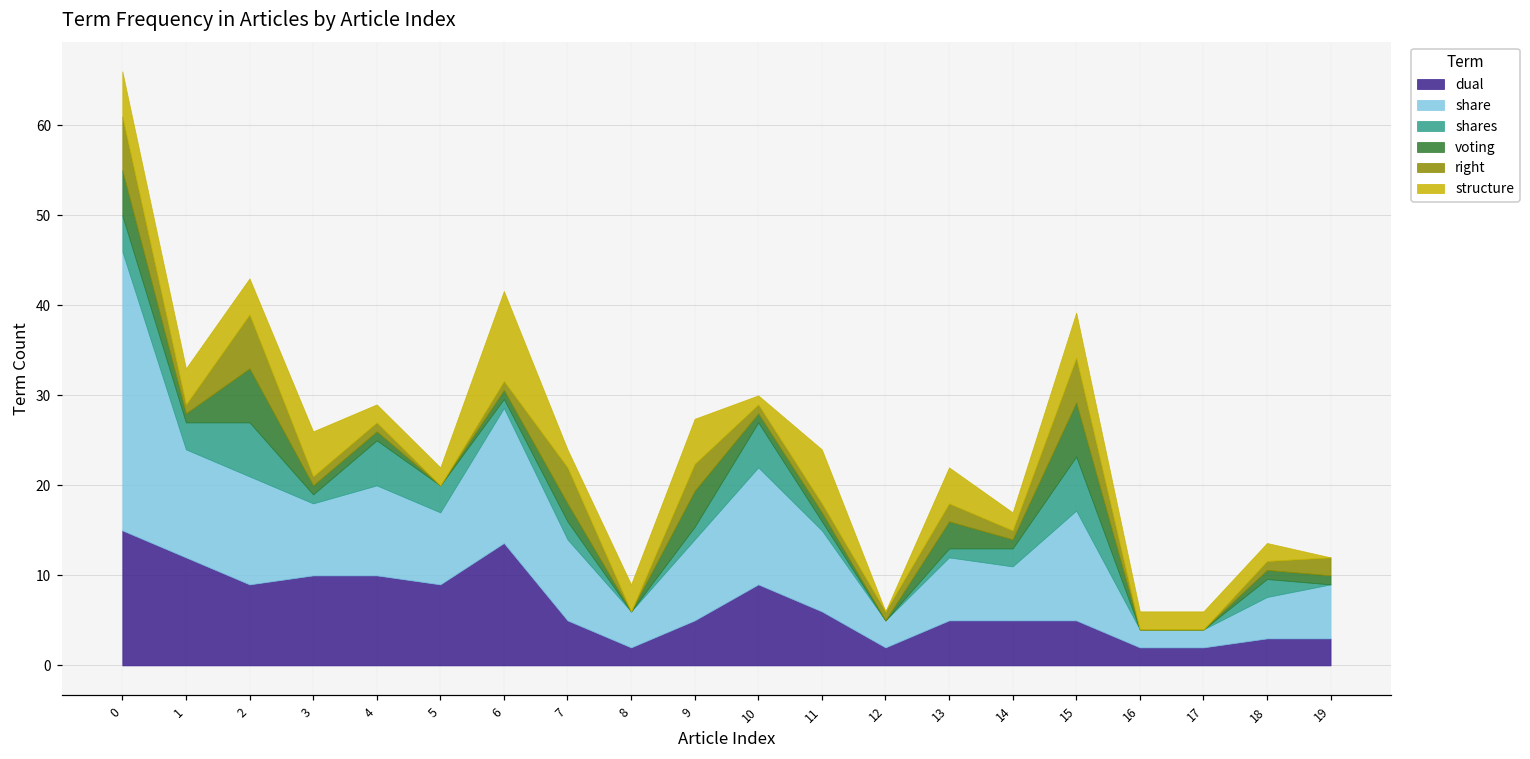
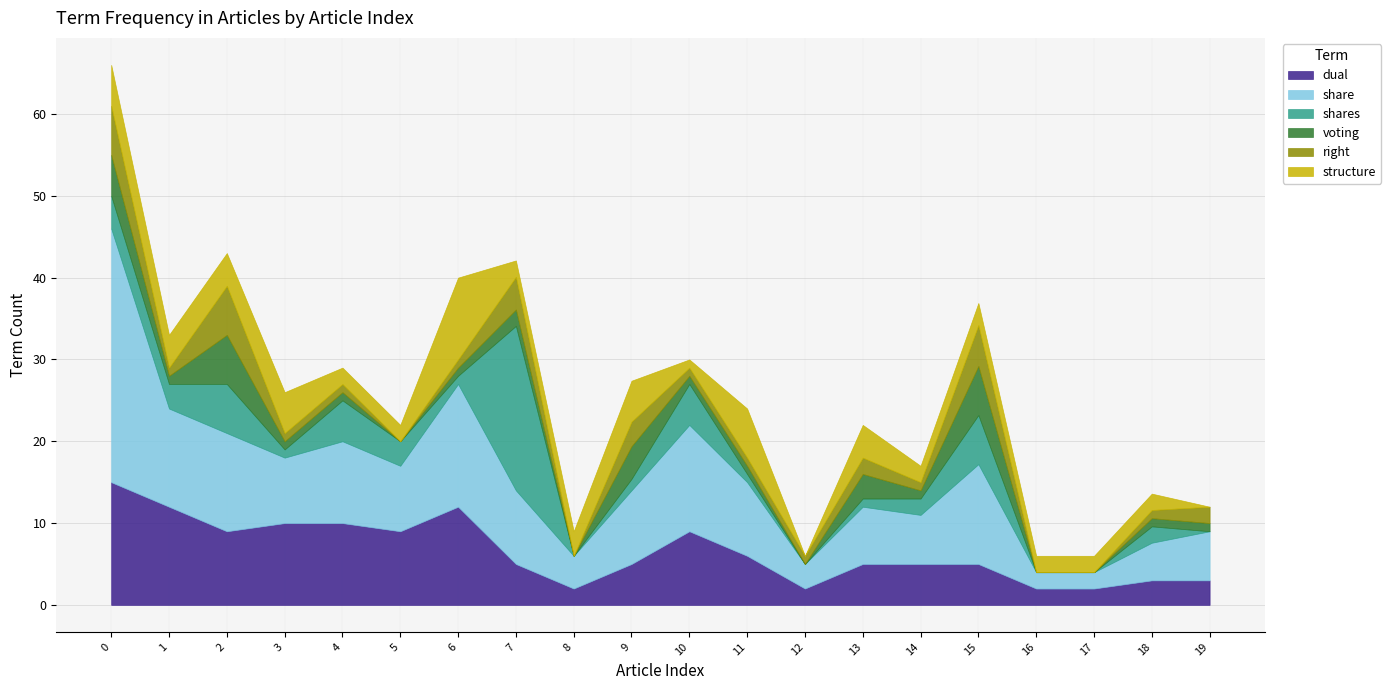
dual, 6: 14 -> 12
shares, 7: 2 -> 20
structure, 15: 5 -> 3
